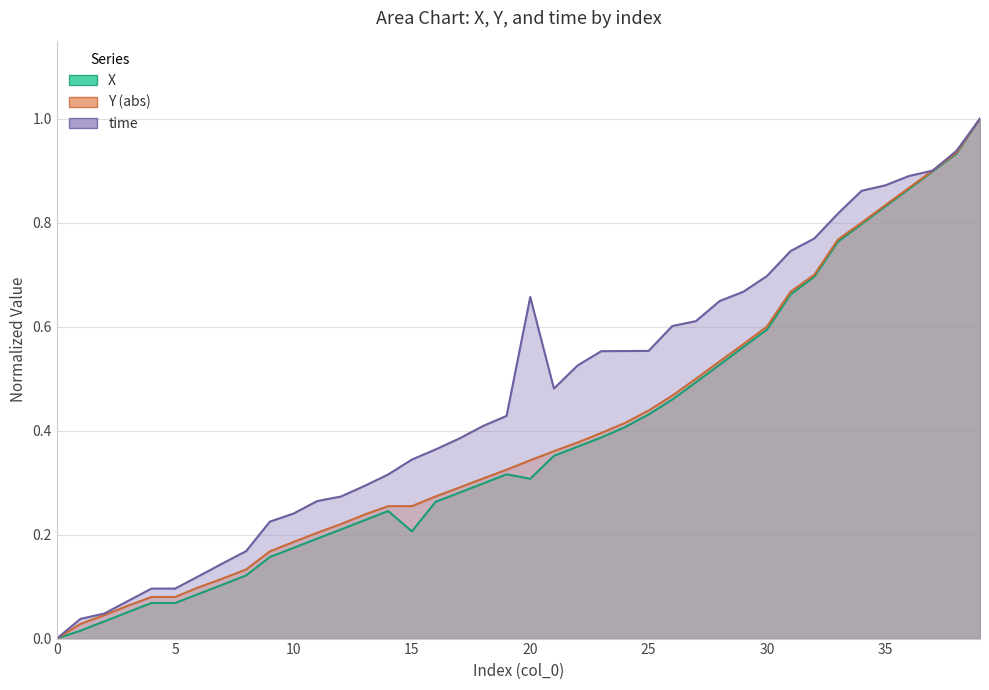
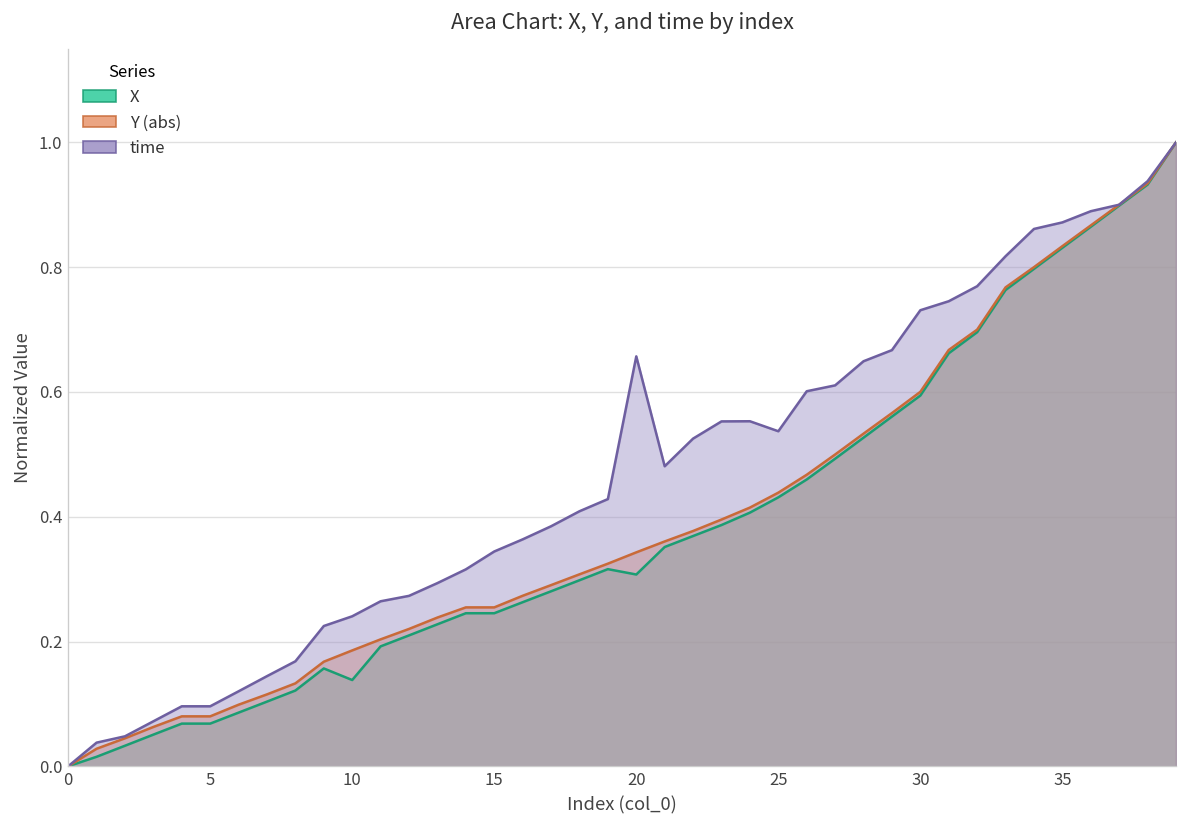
X, 10: 0.17 -> 0.14
X, 15: 0.21 -> 0.25
time, 25: 0.55 -> 0.54
time, 30: 0.70 -> 0.73
